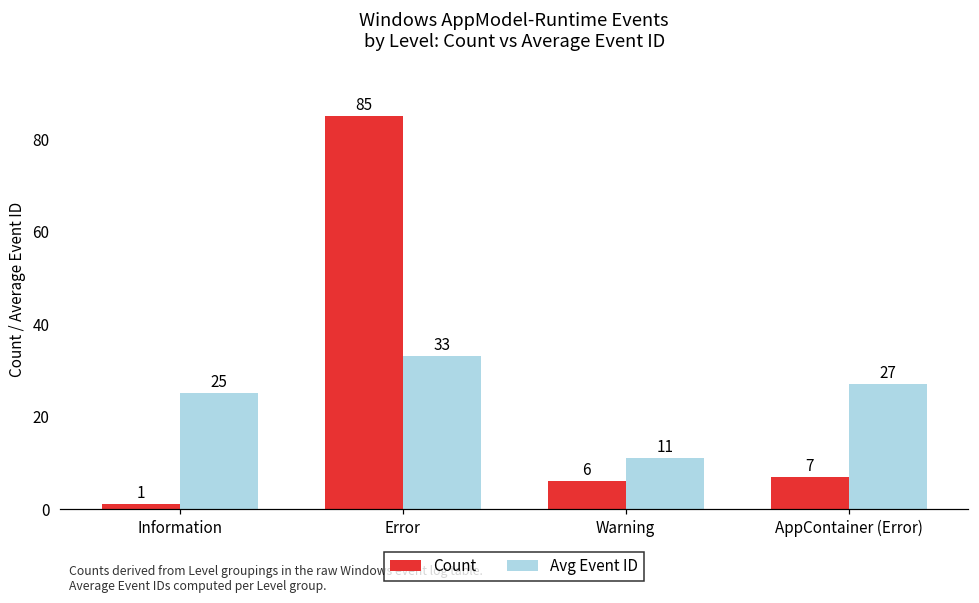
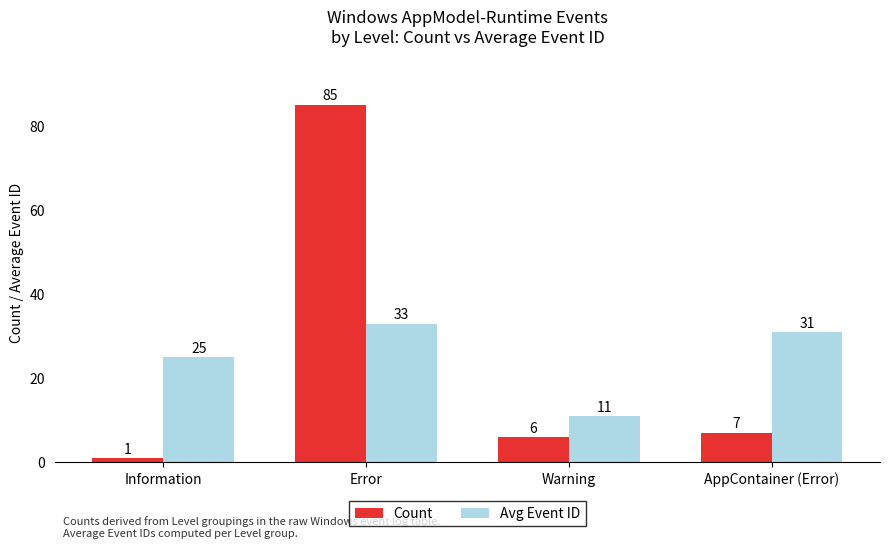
Avg Event ID, AppContainer (Error): 27 -> 31
